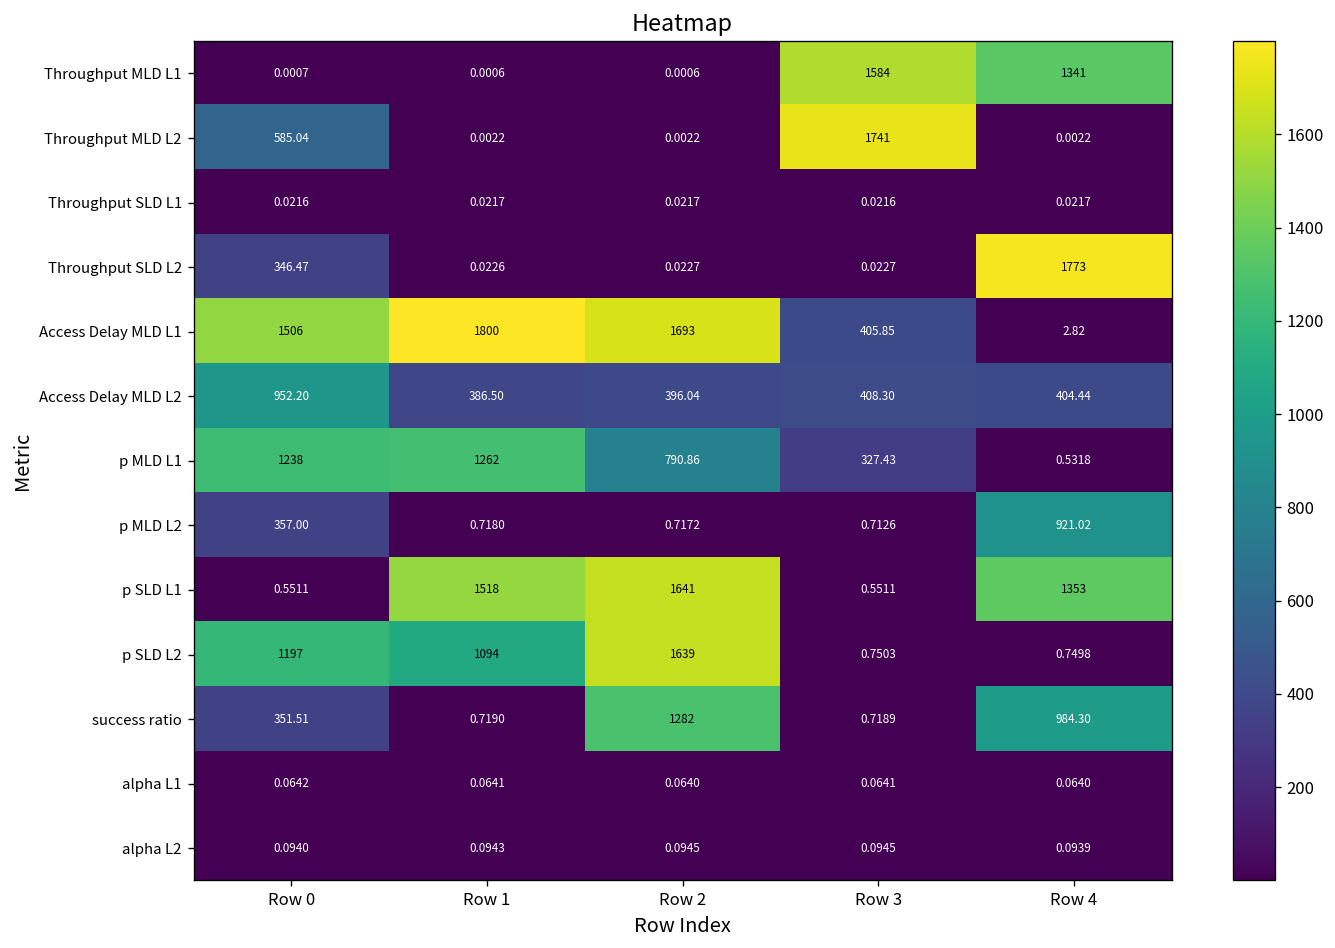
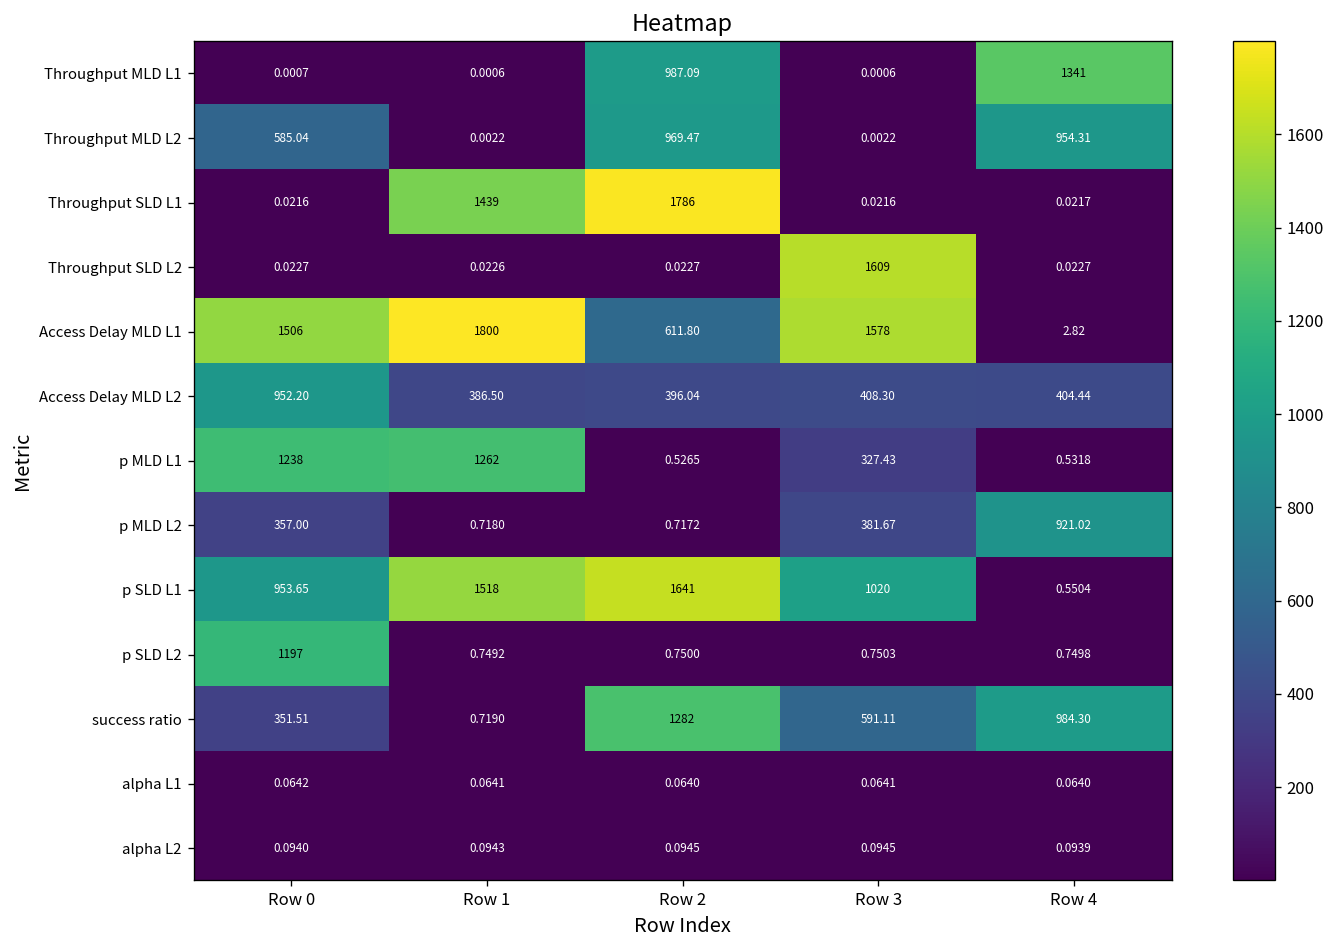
Throughput MLD L1, Row 2: 0.0006 -> 987.09
Throughput MLD L1, Row 3: 1584 -> 0.0006
Throughput MLD L2, Row 2: 0.0022 -> 969.47
Throughput MLD L2, Row 3: 1741 -> 0.0022
Throughput MLD L2, Row 4: 0.0022 -> 954.31
Throughput SLD L1, Row 1: 0.0217 -> 1439
Throughput SLD L1, Row 2: 0.0217 -> 1786
Throughput SLD L2, Row 0: 346.47 -> 0.0227
Throughput SLD L2, Row 3: 0.0227 -> 1609
Throughput SLD L2, Row 4: 1773 -> 0.0227
Access Delay MLD L1, Row 2: 1693 -> 611.80
Access Delay MLD L1, Row 3: 405.85 -> 1578
p MLD L1, Row 2: 790.86 -> 0.5265
p MLD L2, Row 3: 0.7126 -> 381.67
p SLD L1, Row 0: 0.5511 -> 953.65
p SLD L1, Row 3: 0.5511 -> 1020
p SLD L1, Row 4: 1353 -> 0.5504
p SLD L2, Row 1: 1094 -> 0.7492
p SLD L2, Row 2: 1639 -> 0.7500
success ratio, Row 3: 0.7189 -> 591.11
